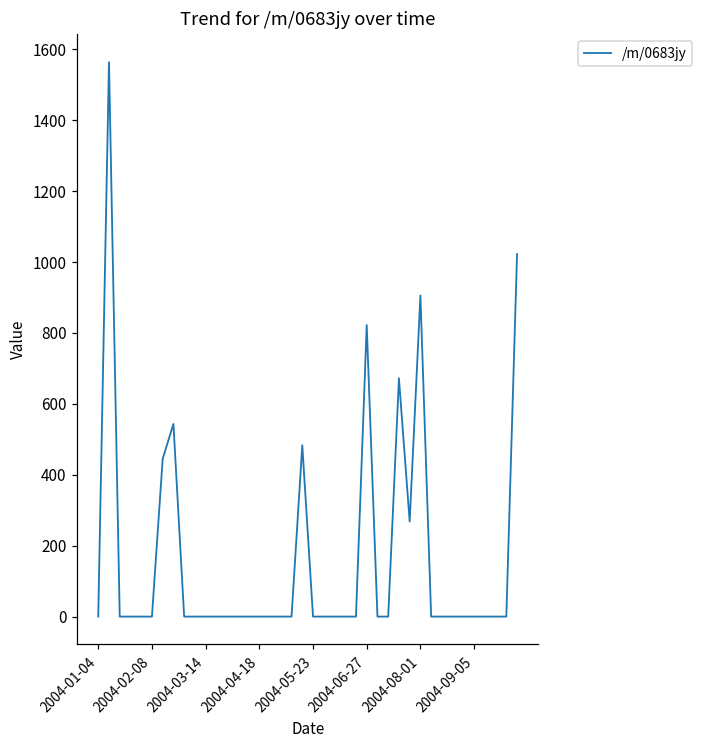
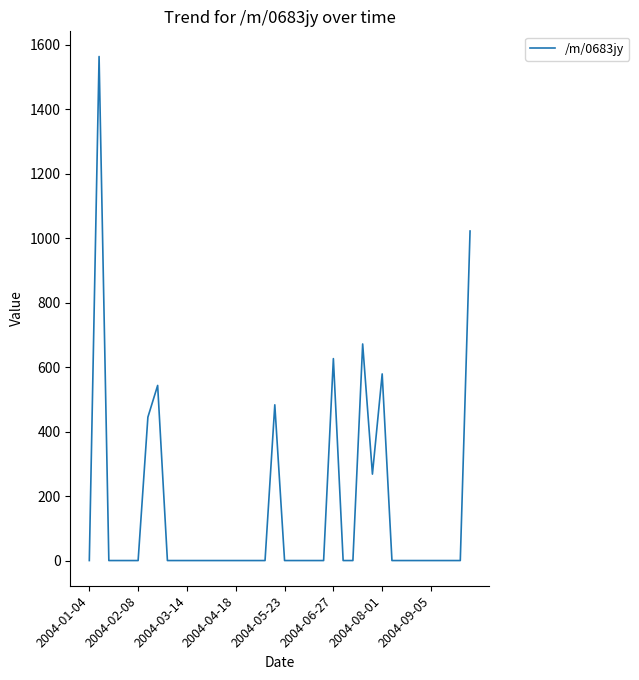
2004-06-27: 820 -> 630
2004-08-01: 910 -> 580
